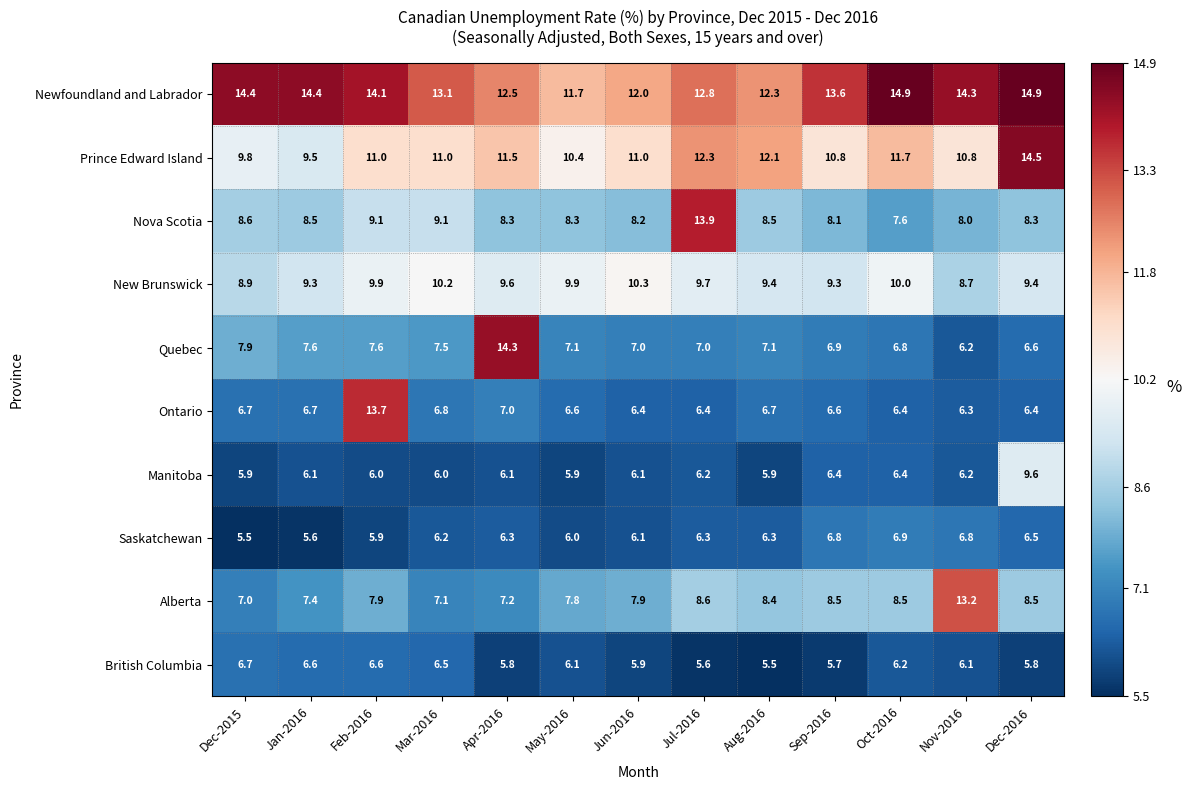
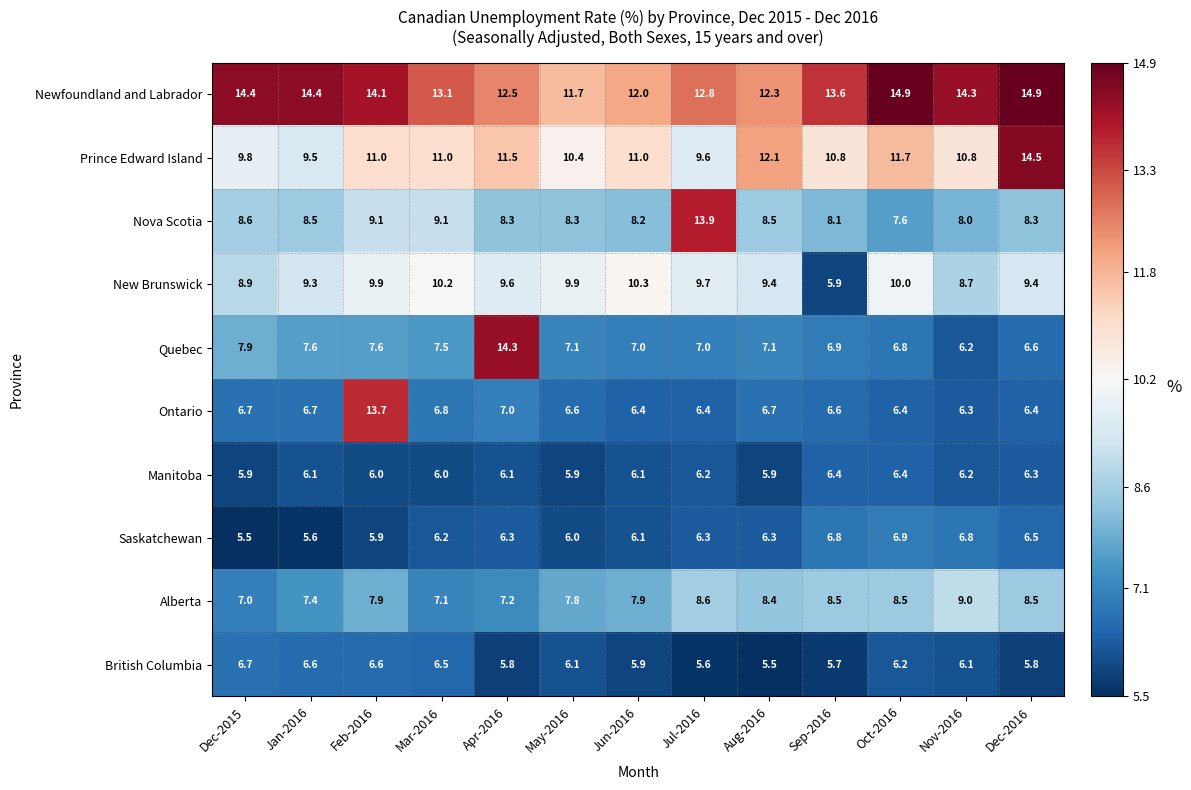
Prince Edward Island, Jul-2016: 12.3 -> 9.6
New Brunswick, Sep-2016: 9.3 -> 5.9
Manitoba, Dec-2016: 9.6 -> 6.3
Alberta, Nov-2016: 13.2 -> 9.0
